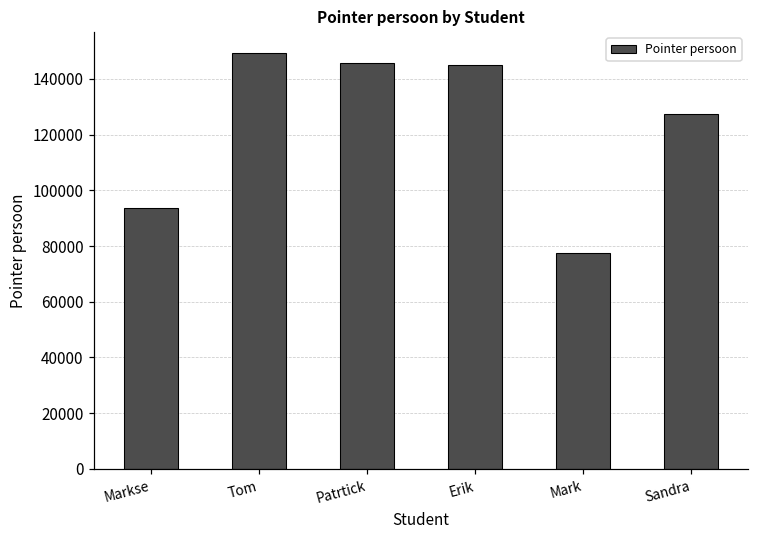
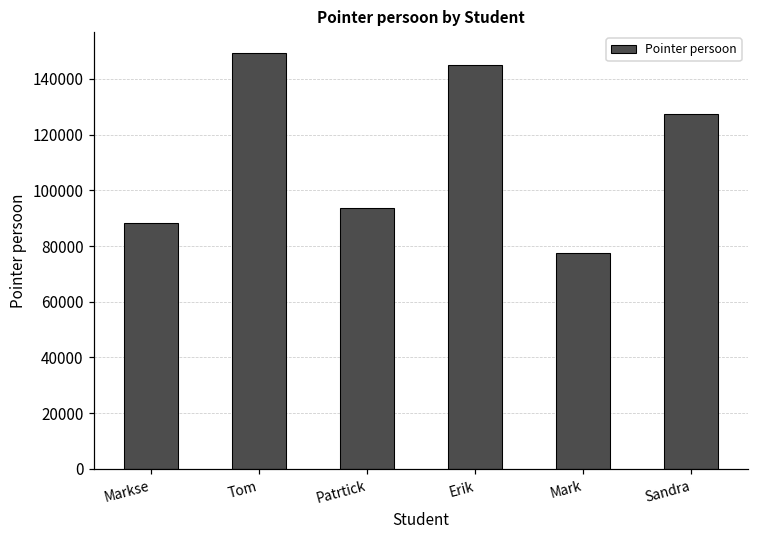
Markse: 94000 -> 88000
Patrtick: 146000 -> 94000
